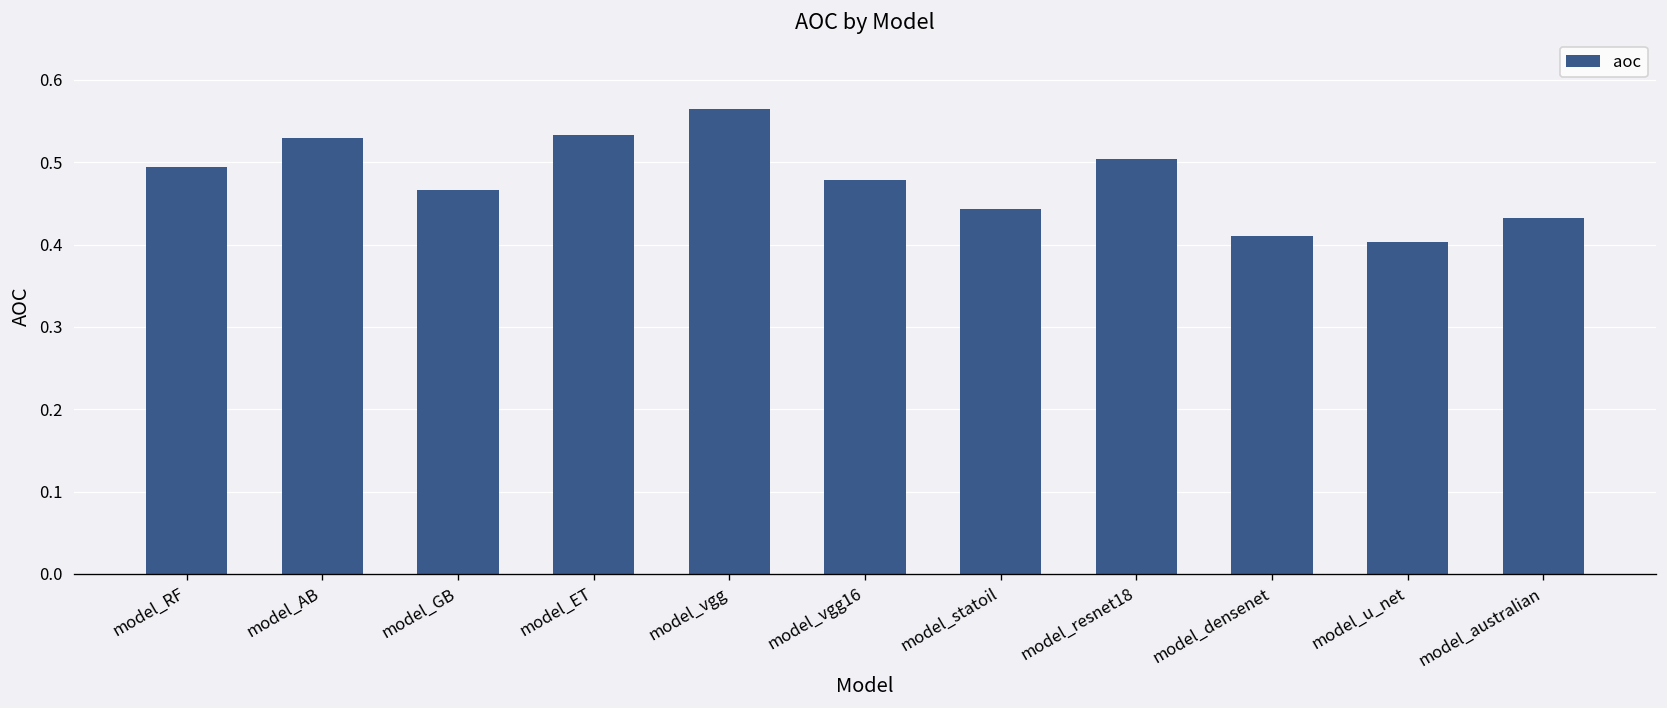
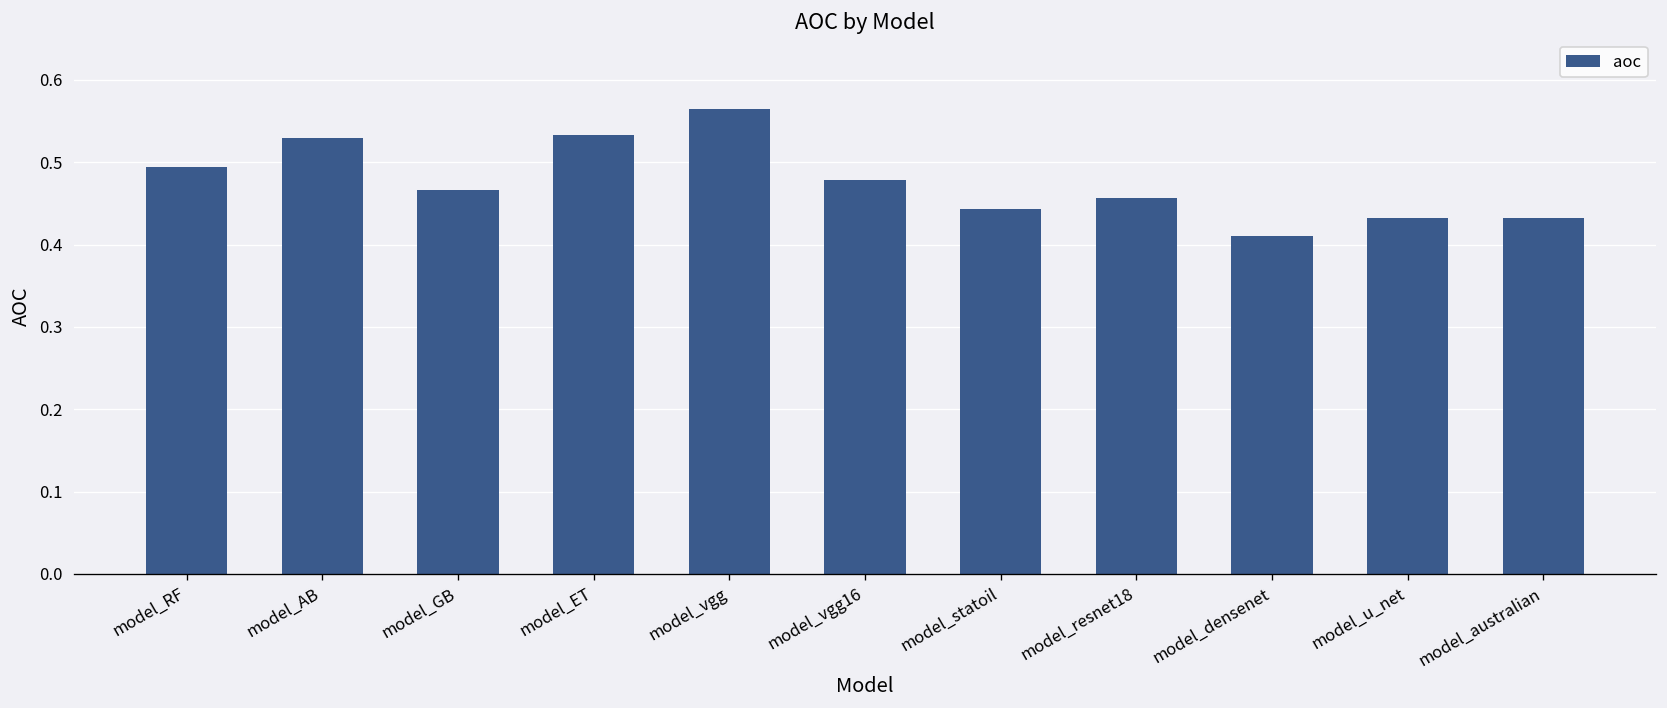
model_resnet18: 0.50 -> 0.46
model_u_net: 0.40 -> 0.43
